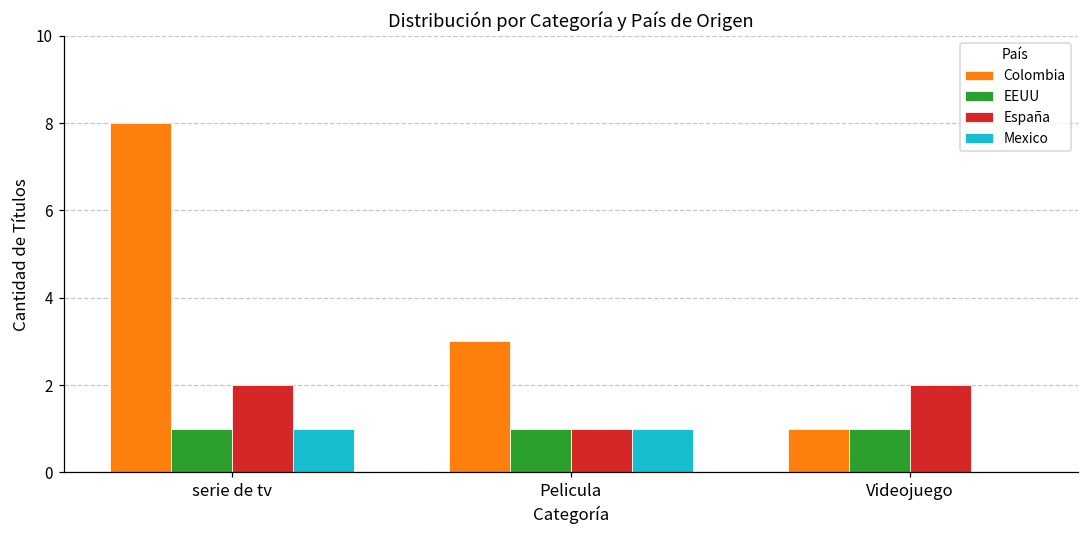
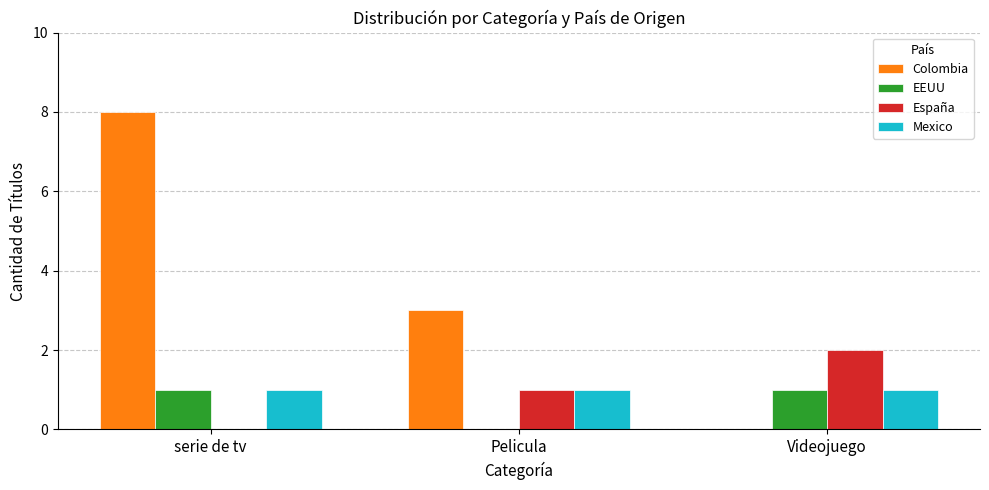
España, serie de tv: 2 -> 0
EEUU, Pelicula: 1 -> 0
Colombia, Videojuego: 1 -> 0
Mexico, Videojuego: 0 -> 1
